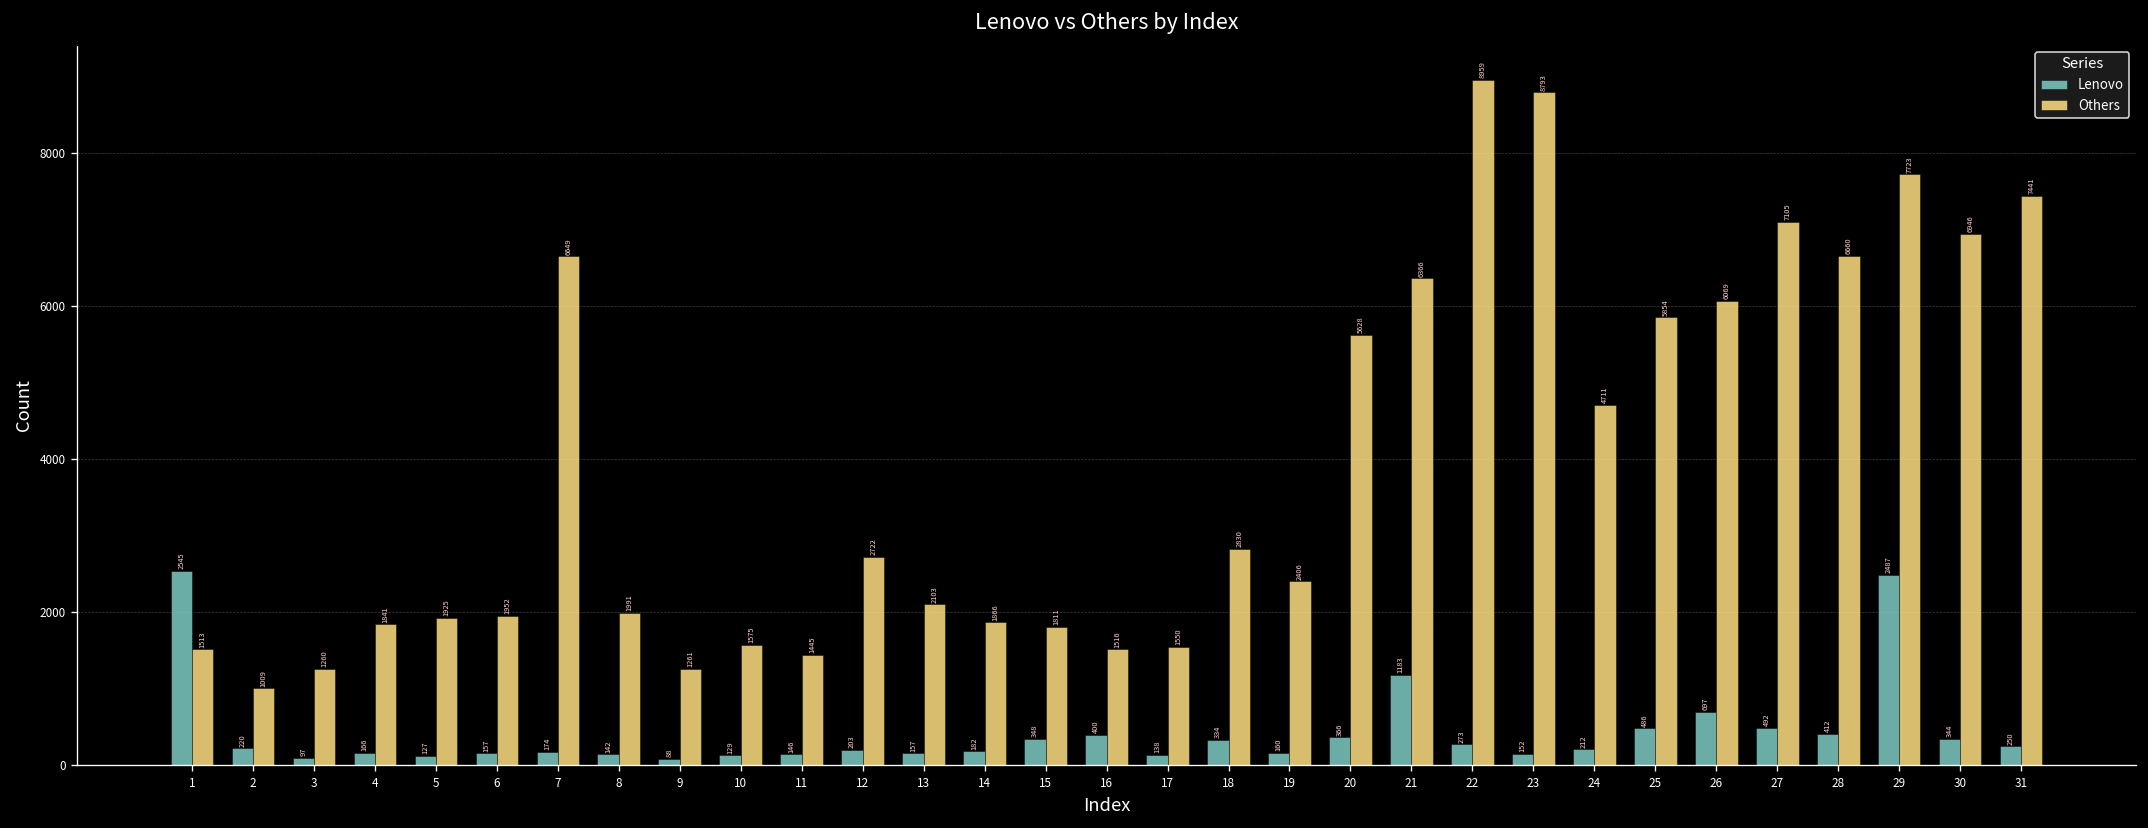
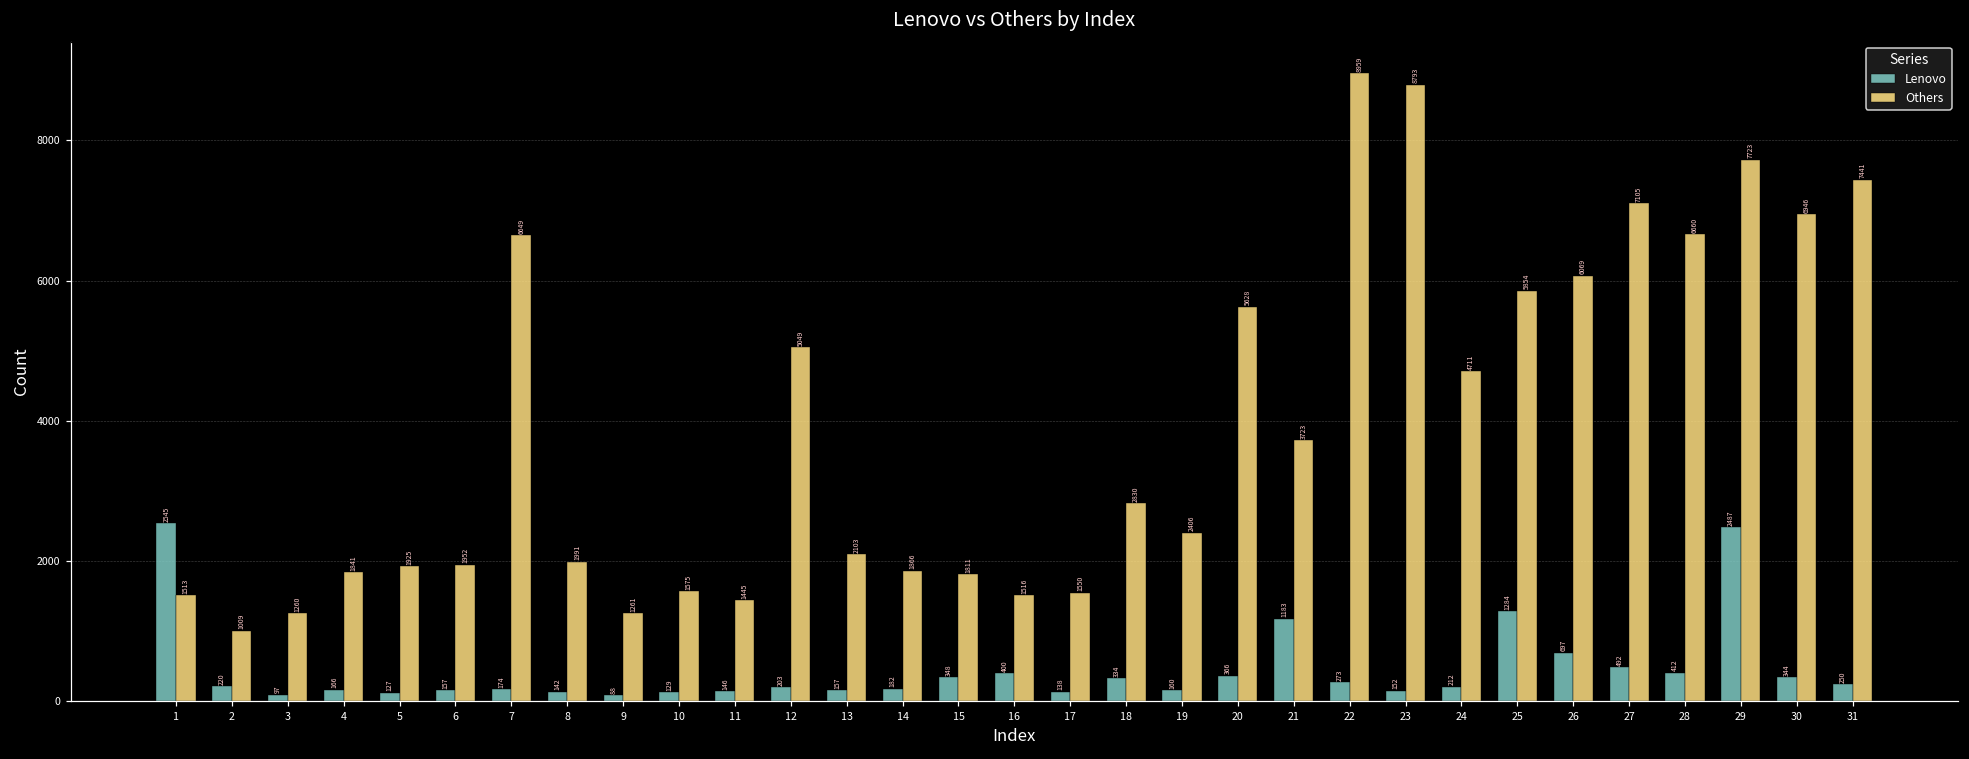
Others, 12: 2722 -> 5049
Others, 21: 6366 -> 3723
Lenovo, 25: 486 -> 1284
